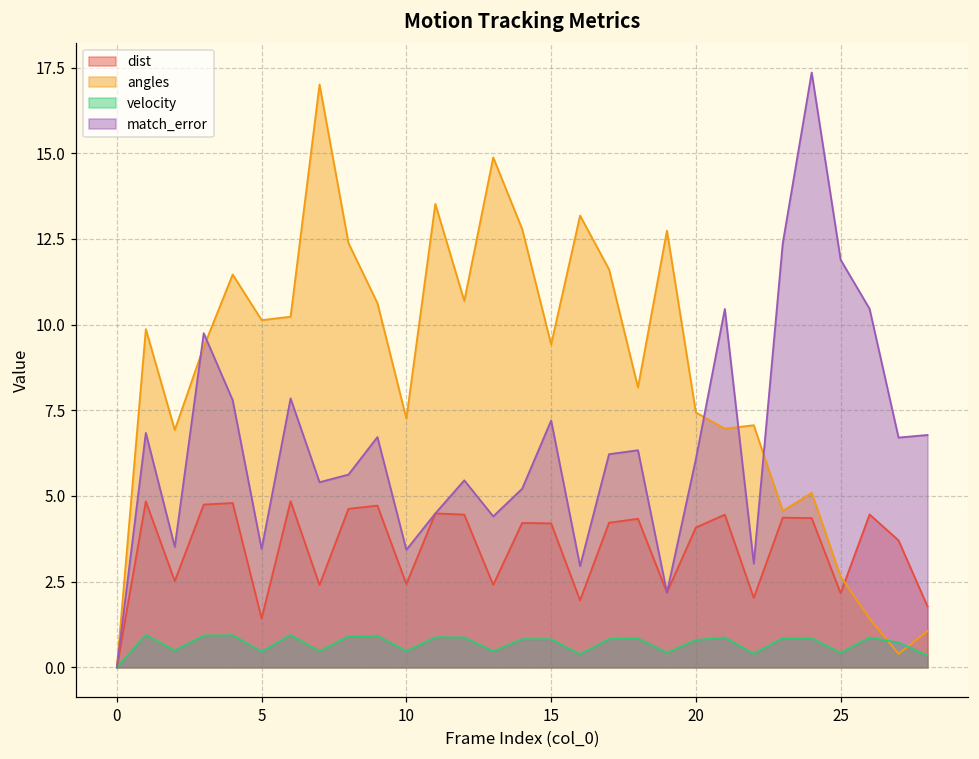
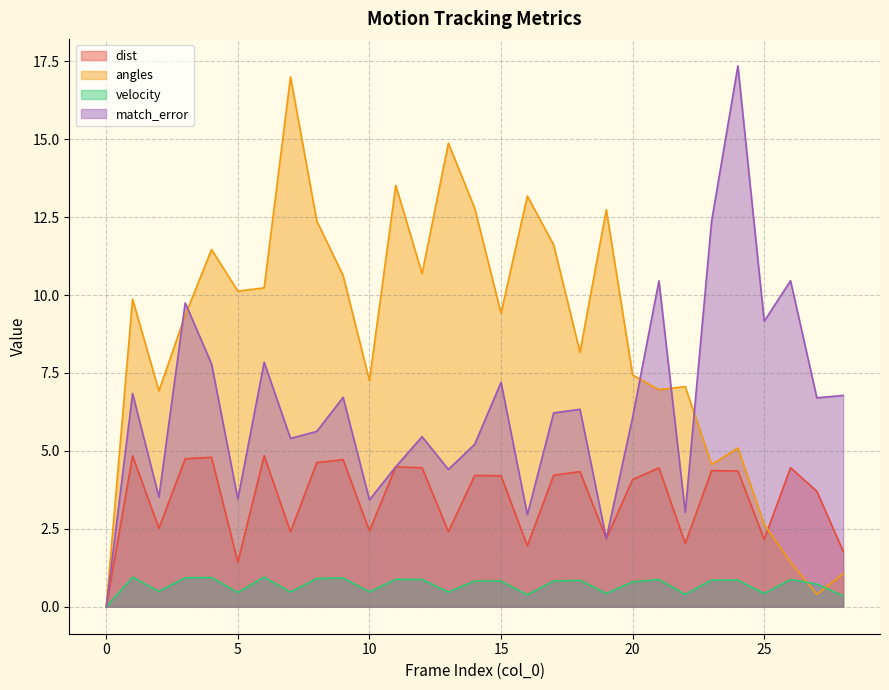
match_error, 25: 11.9 -> 9.2
